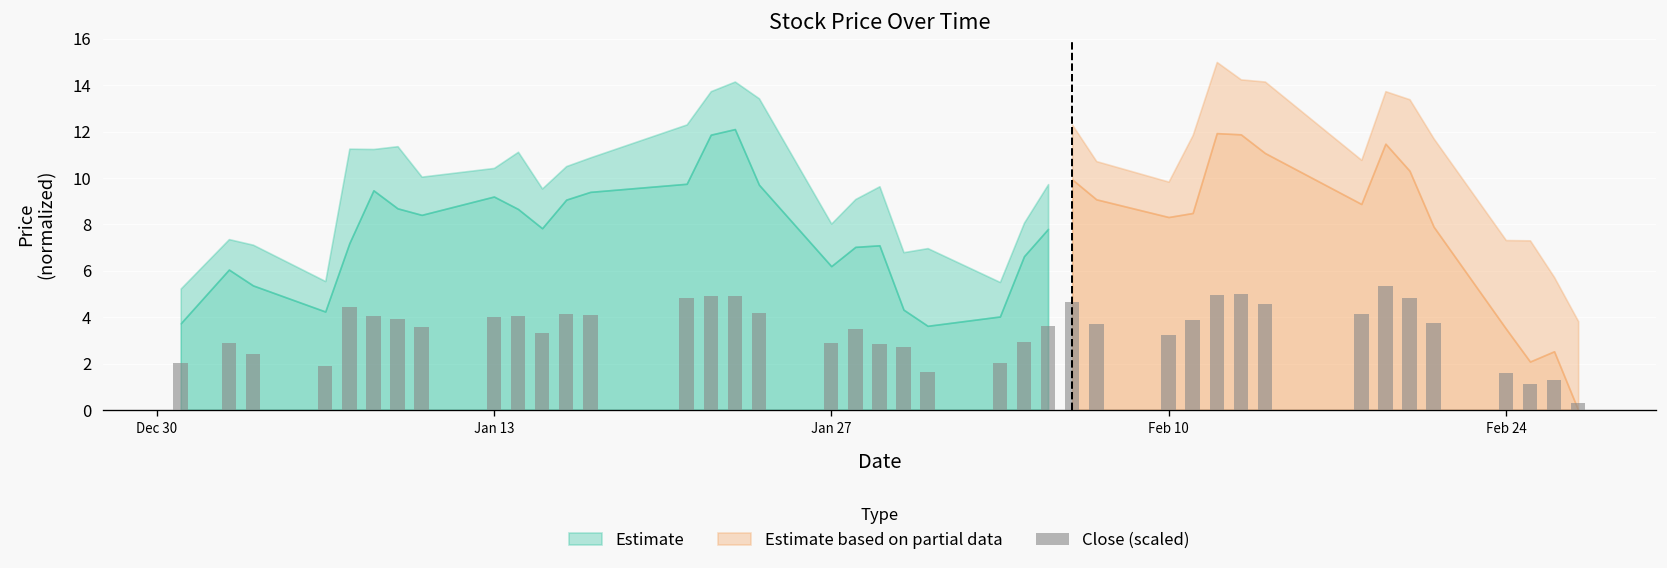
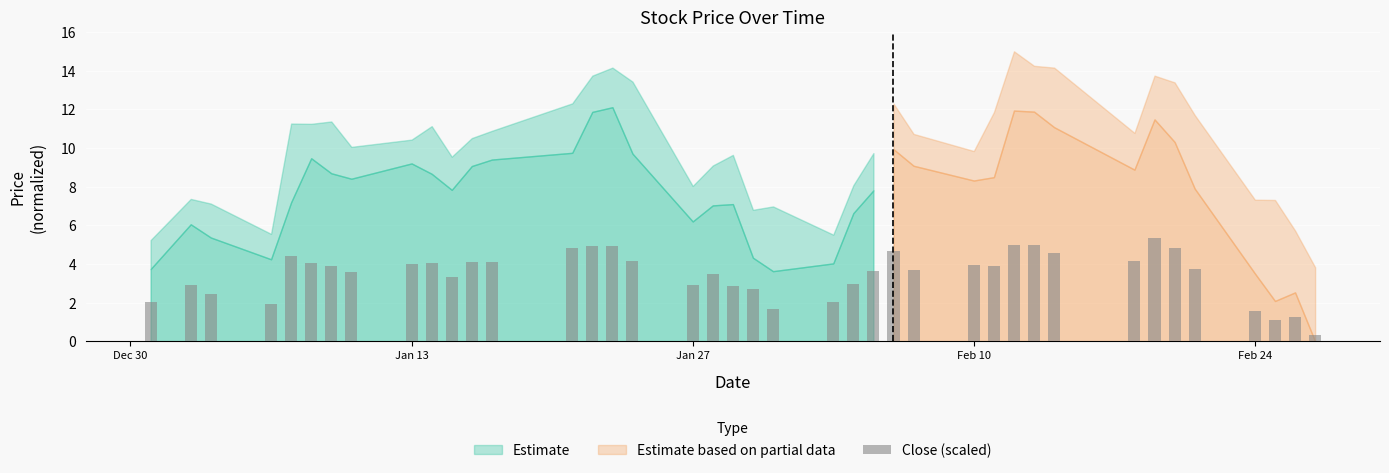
Close (scaled), Feb 10: 3.2 -> 3.9
